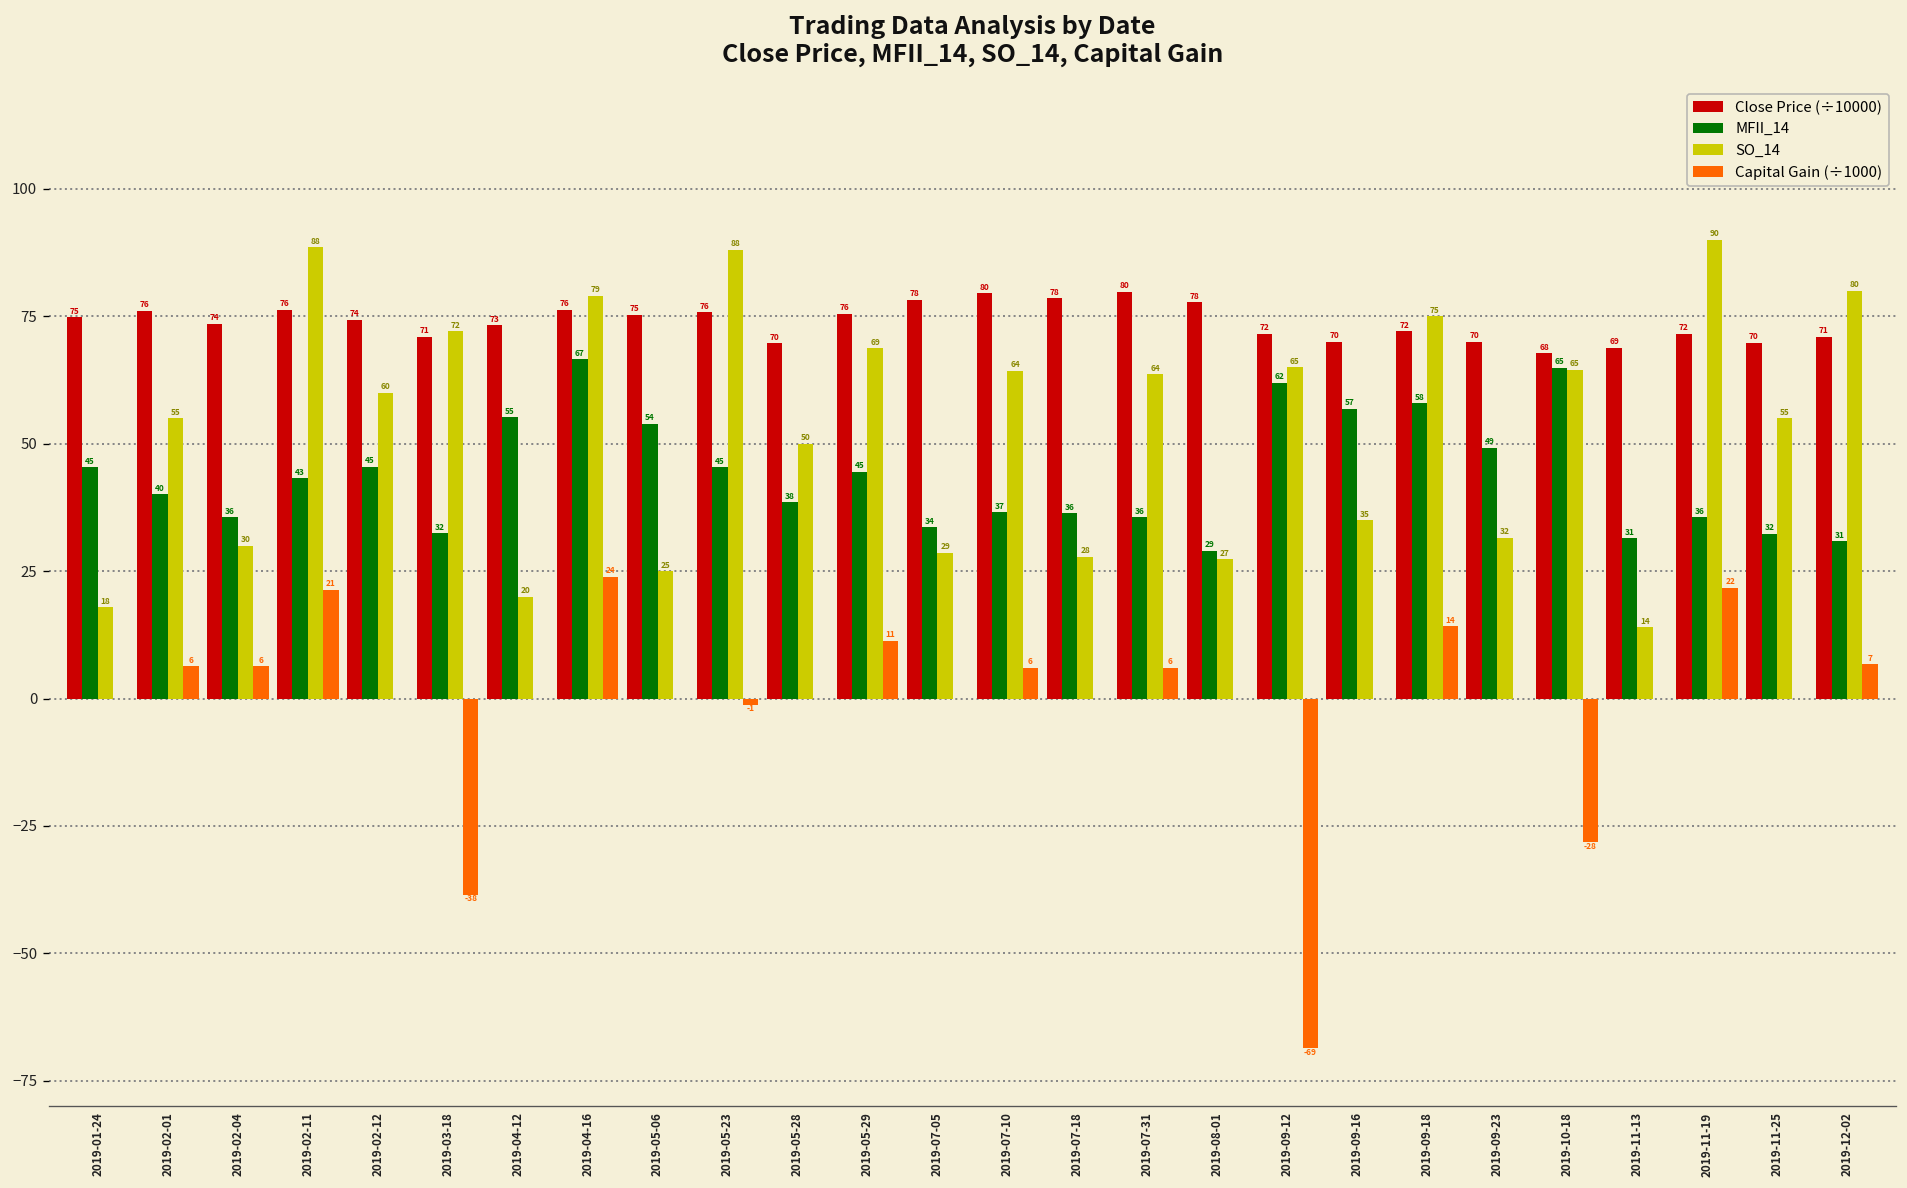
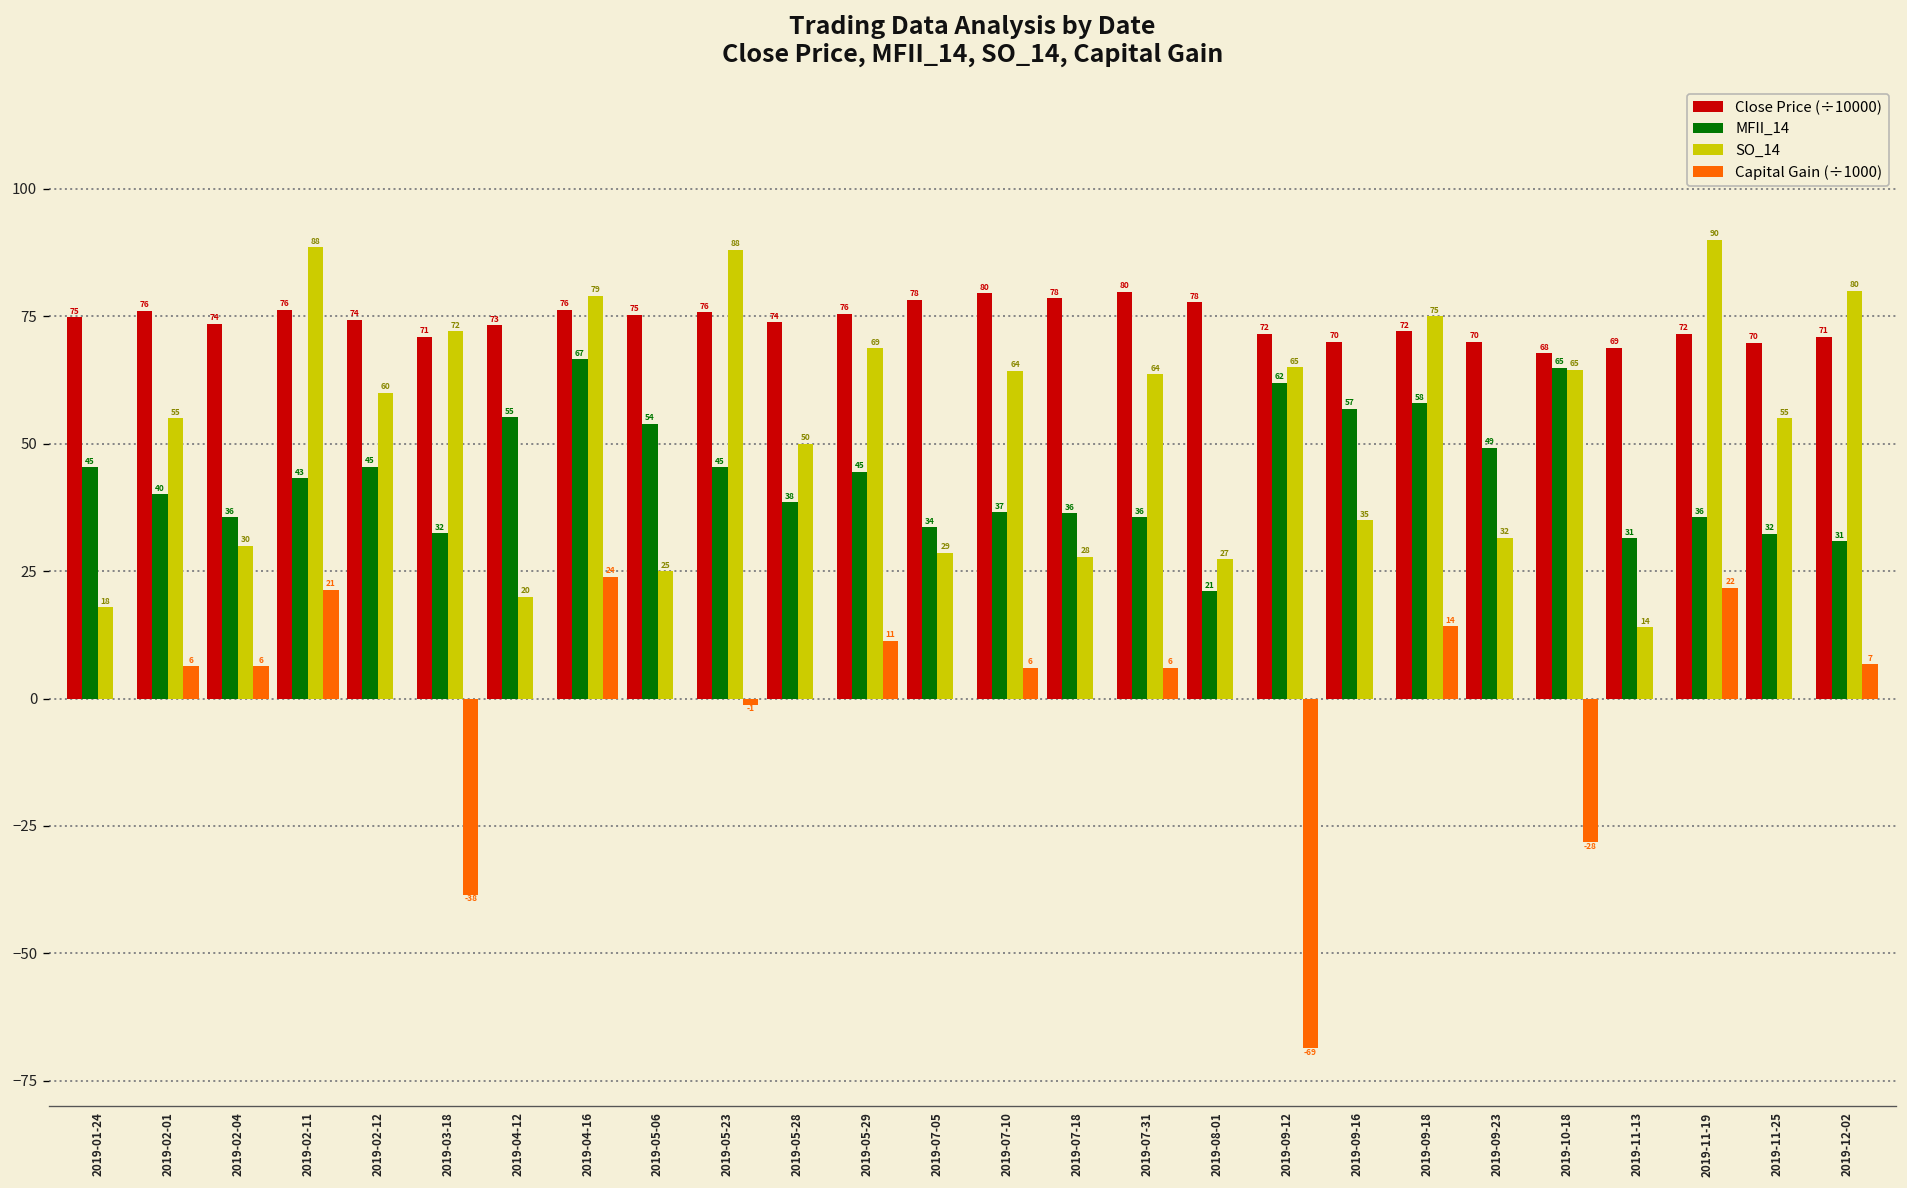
Close Price (÷10000), 2019-05-28: 70 -> 74
MFII_14, 2019-08-01: 29 -> 21
